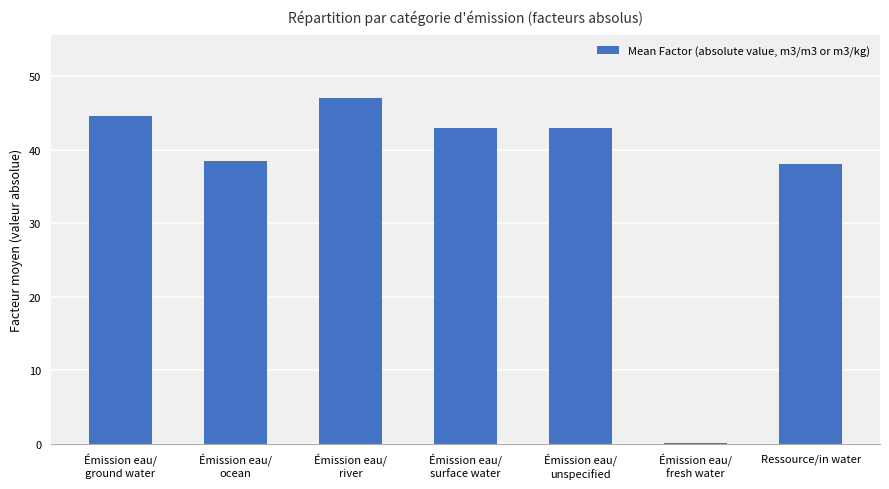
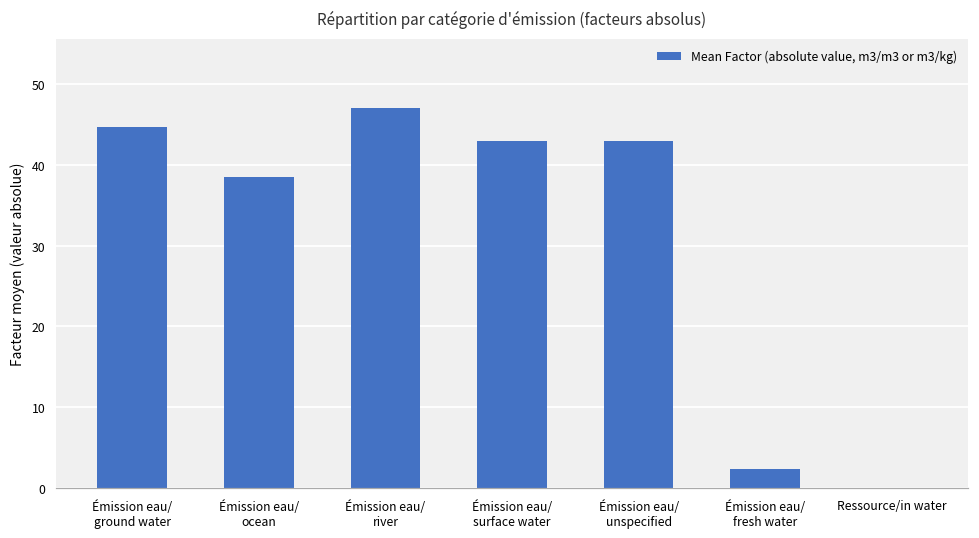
Émission eau/ fresh water: 0 -> 2
Ressource/in water: 38 -> 0
